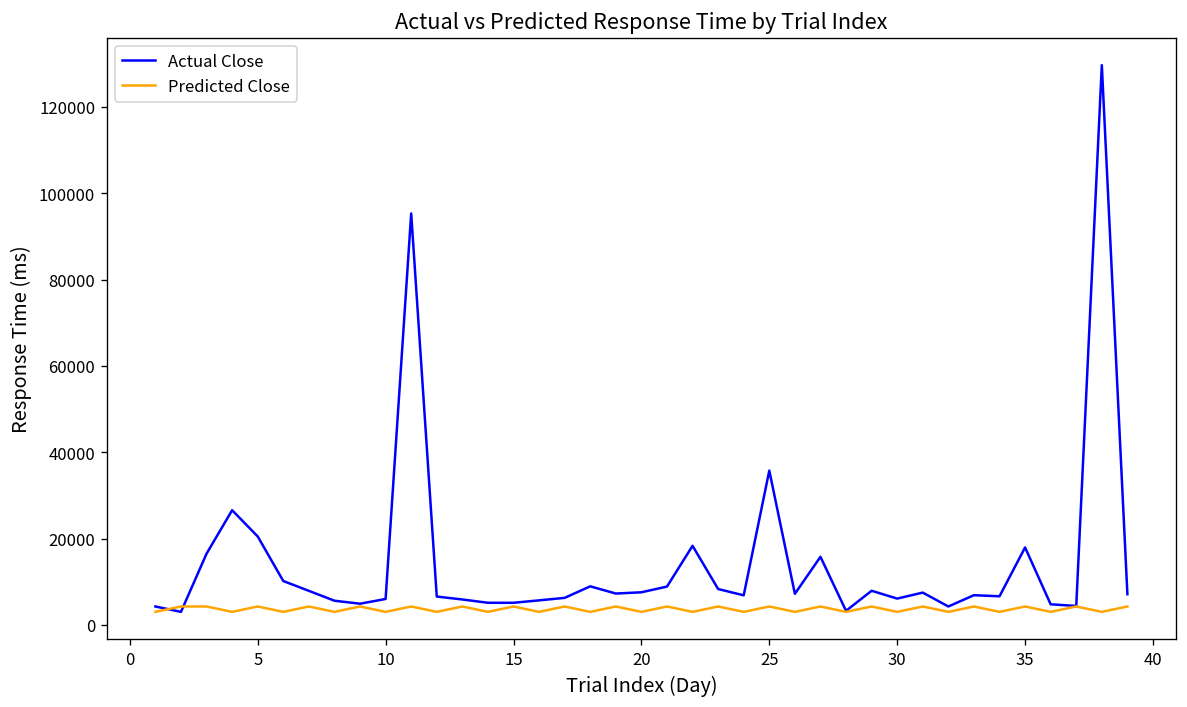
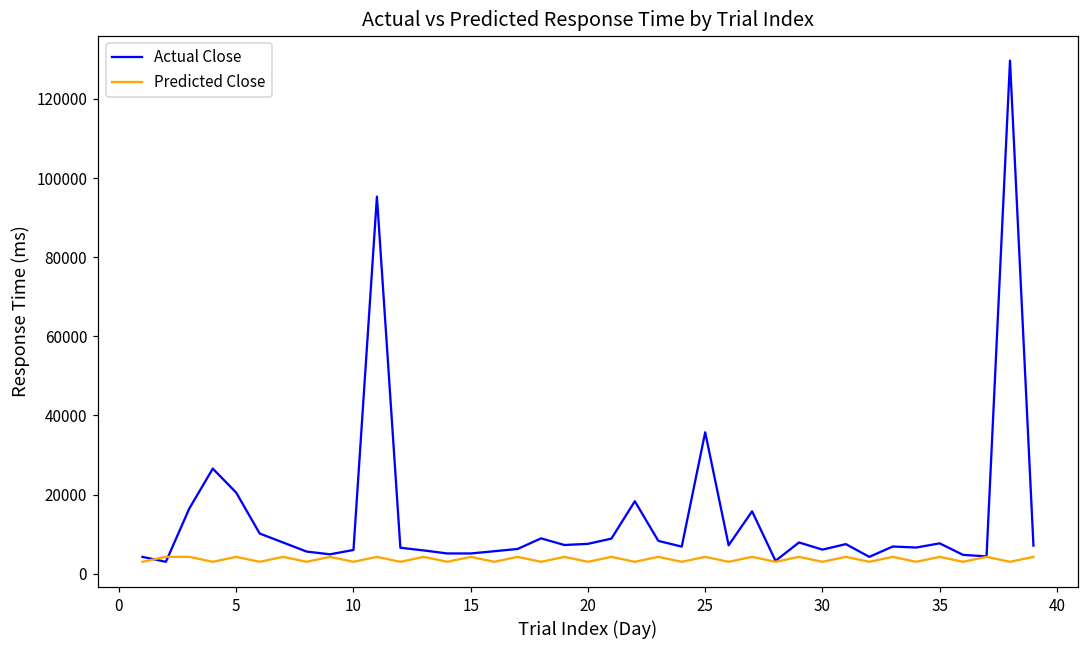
Actual Close, 35: 18000 -> 8000
